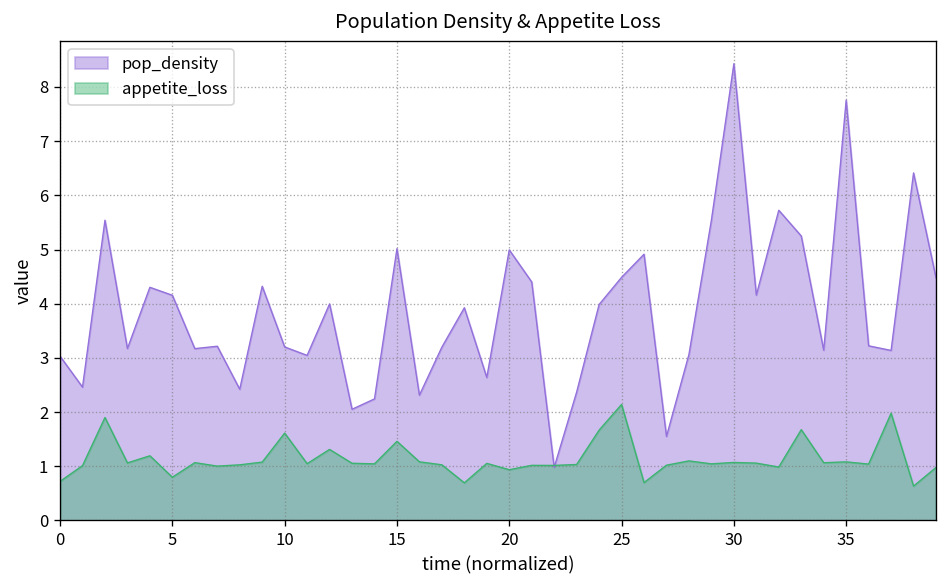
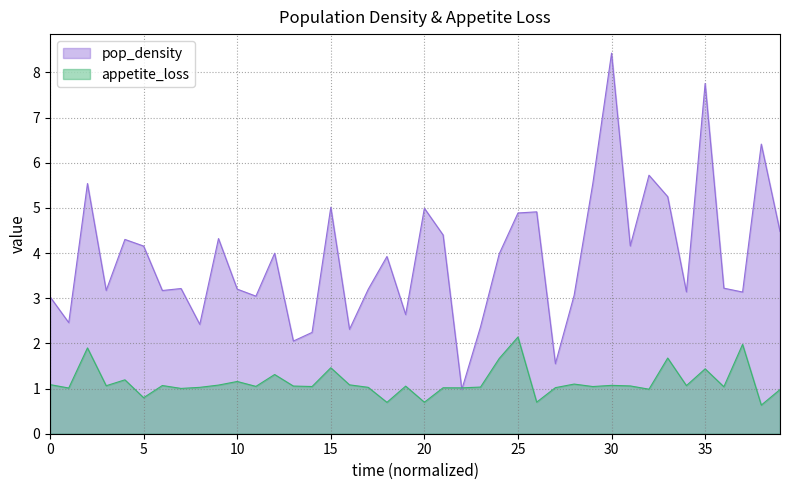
appetite_loss, 0: 0.7 -> 1.1
appetite_loss, 10: 1.6 -> 1.2
appetite_loss, 20: 0.9 -> 0.7
pop_density, 25: 4.5 -> 4.9
appetite_loss, 35: 1.1 -> 1.4
